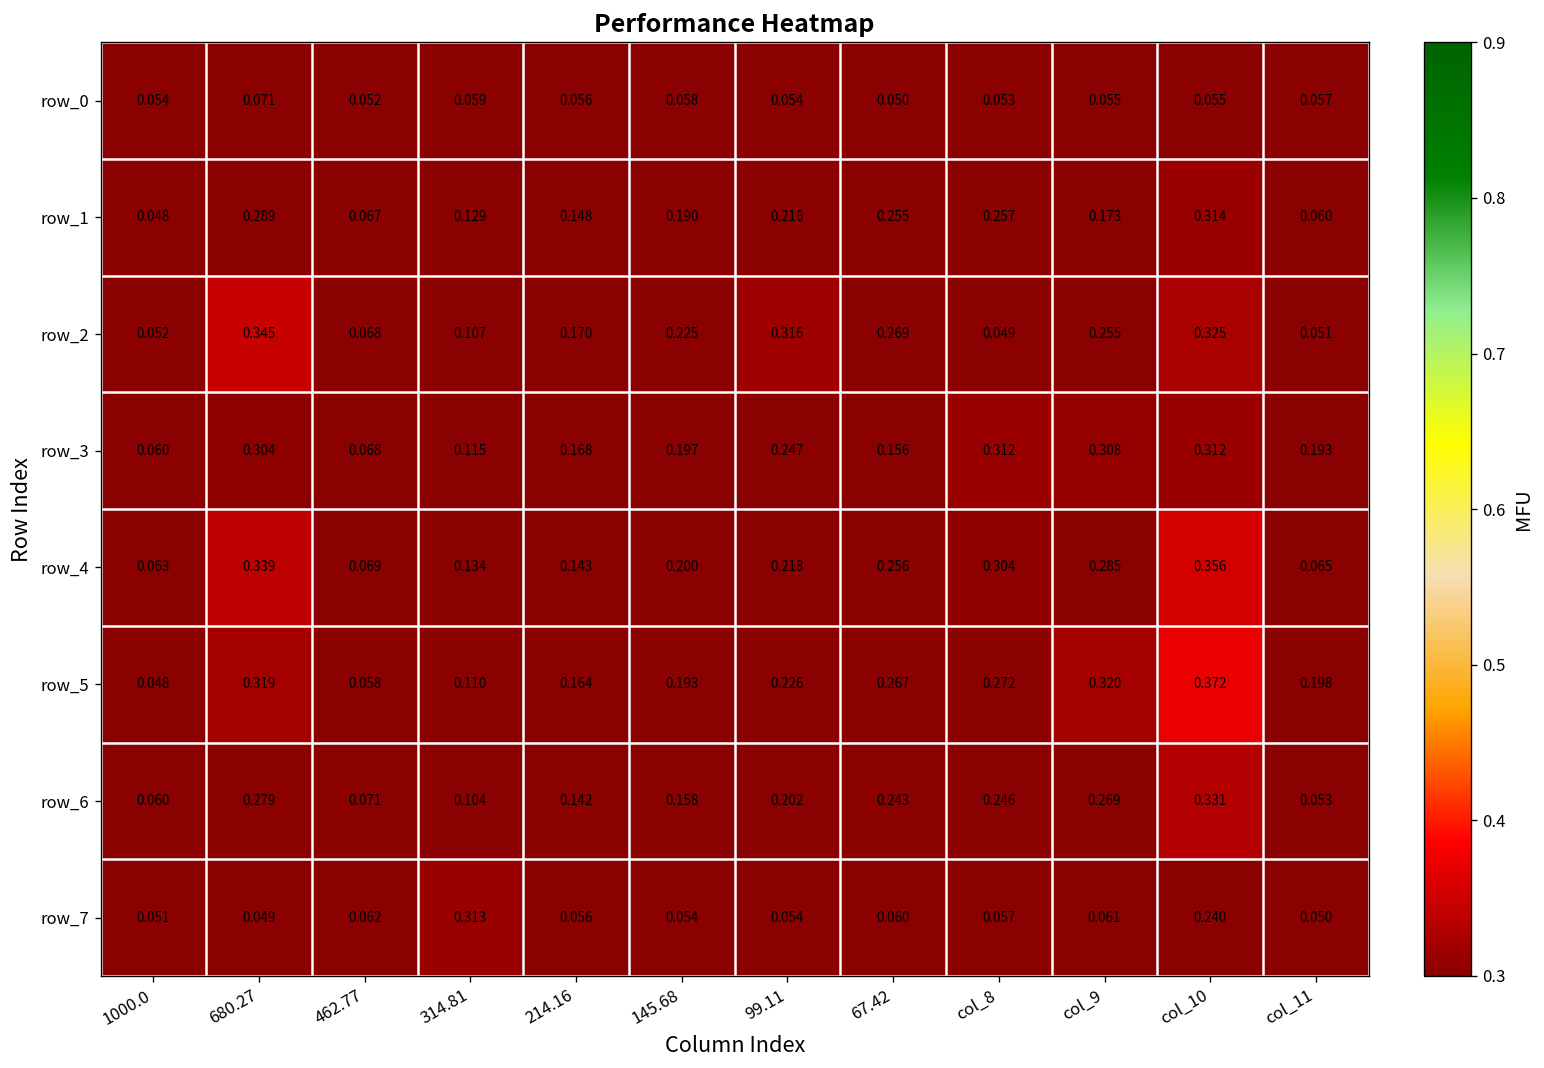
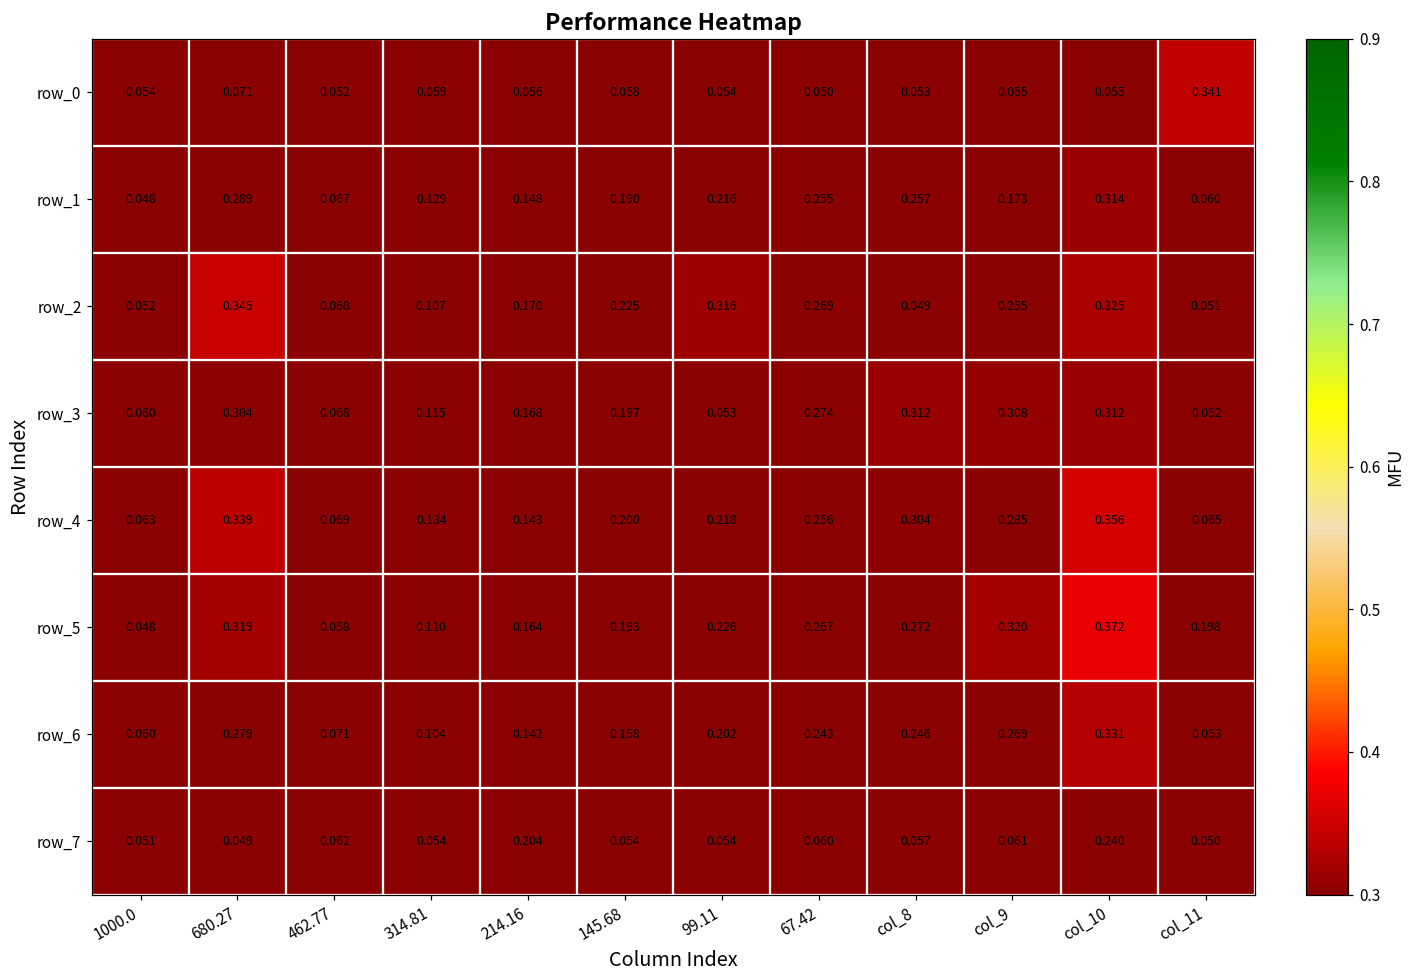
row_0, col_11: 0.057 -> 0.341
row_3, 99.11: 0.247 -> 0.053
row_3, 67.42: 0.156 -> 0.274
row_3, col_11: 0.193 -> 0.052
row_7, 314.81: 0.313 -> 0.054
row_7, 214.16: 0.056 -> 0.204
